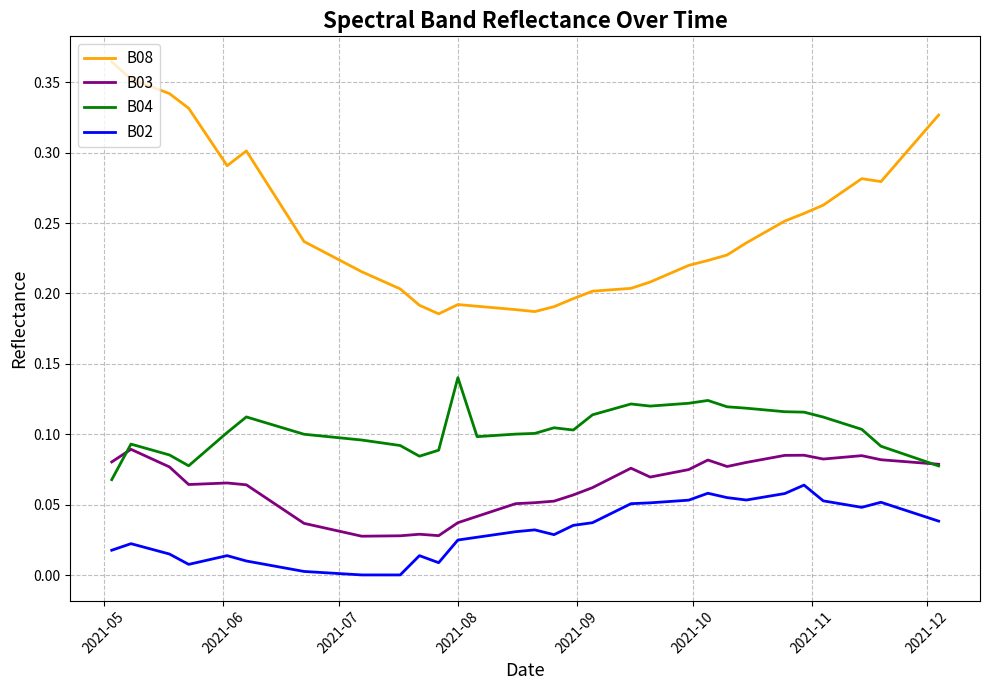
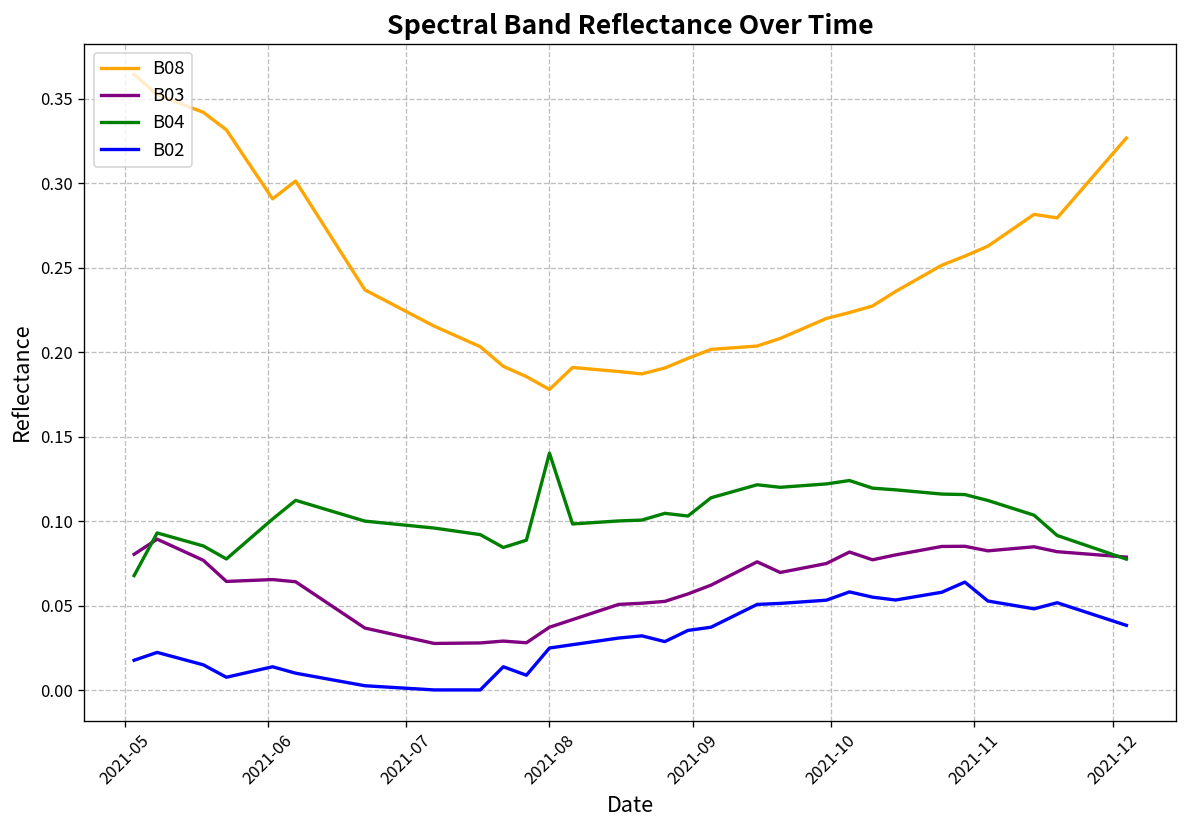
B08, 2021-08: 0.192 -> 0.178
